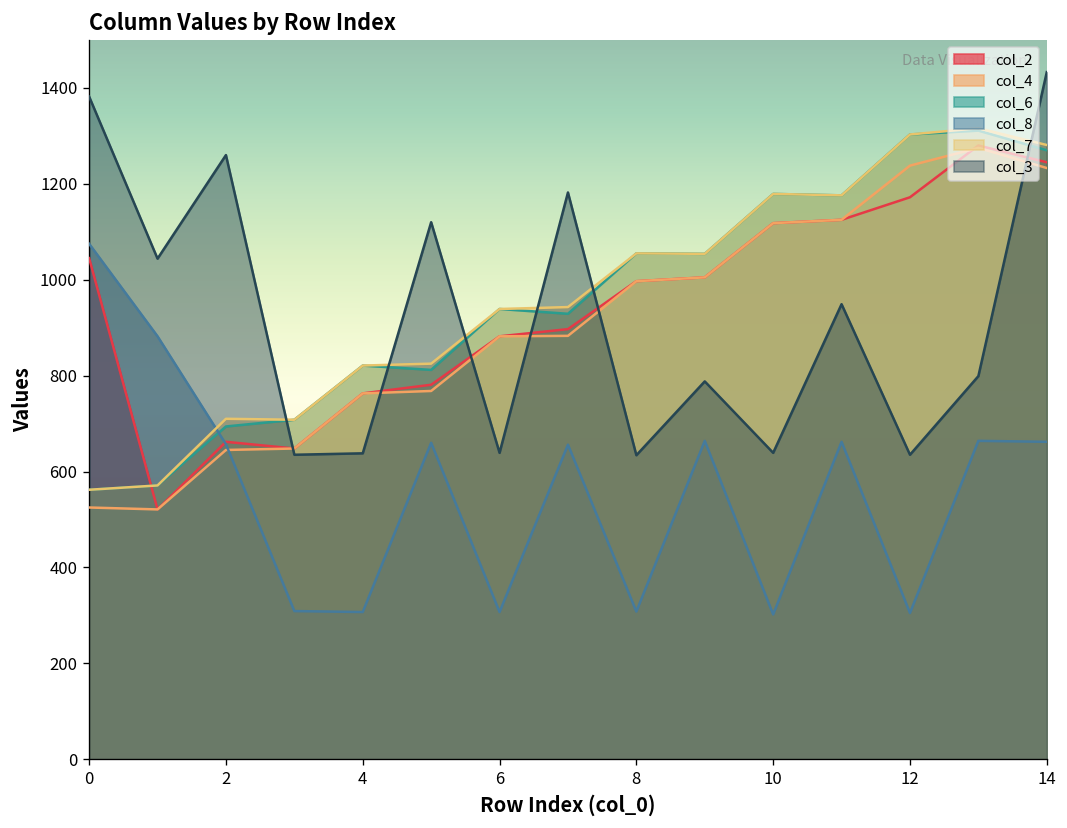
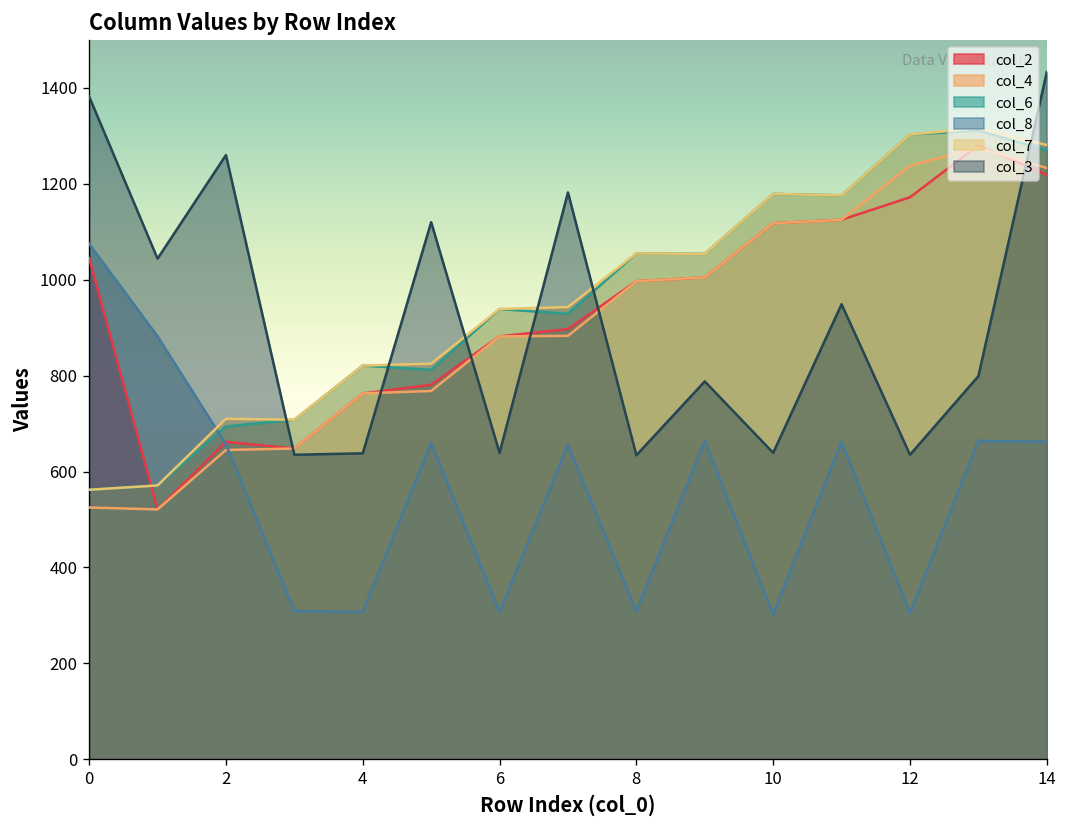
col_2, 14: 1250 -> 1220
